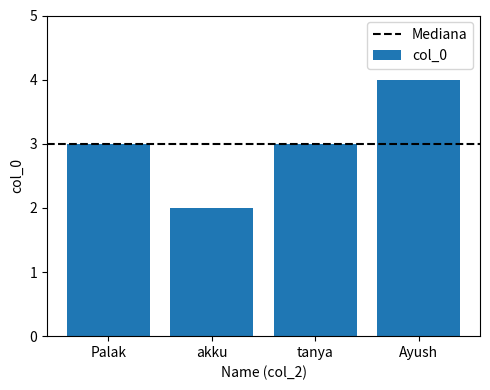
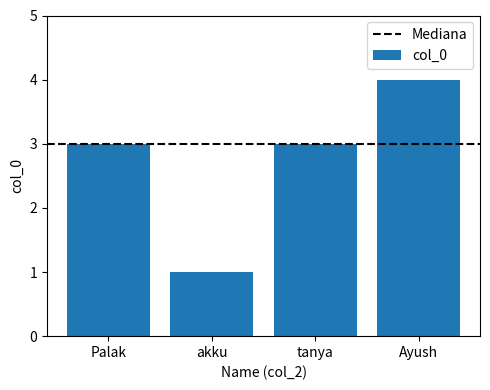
akku: 2 -> 1
